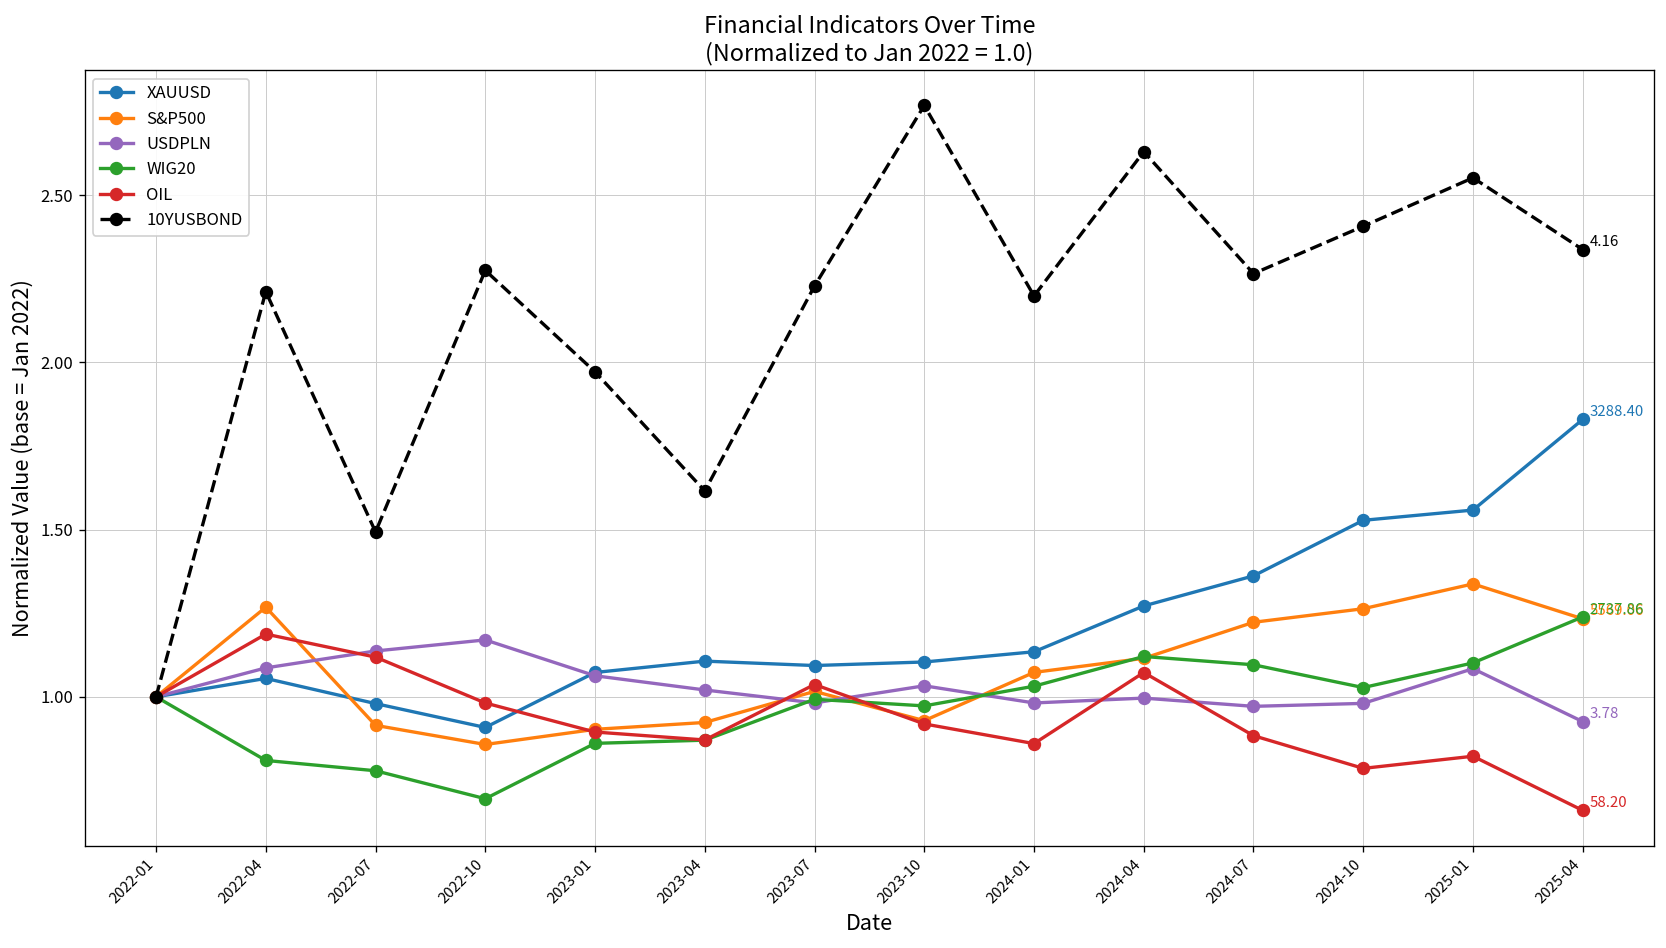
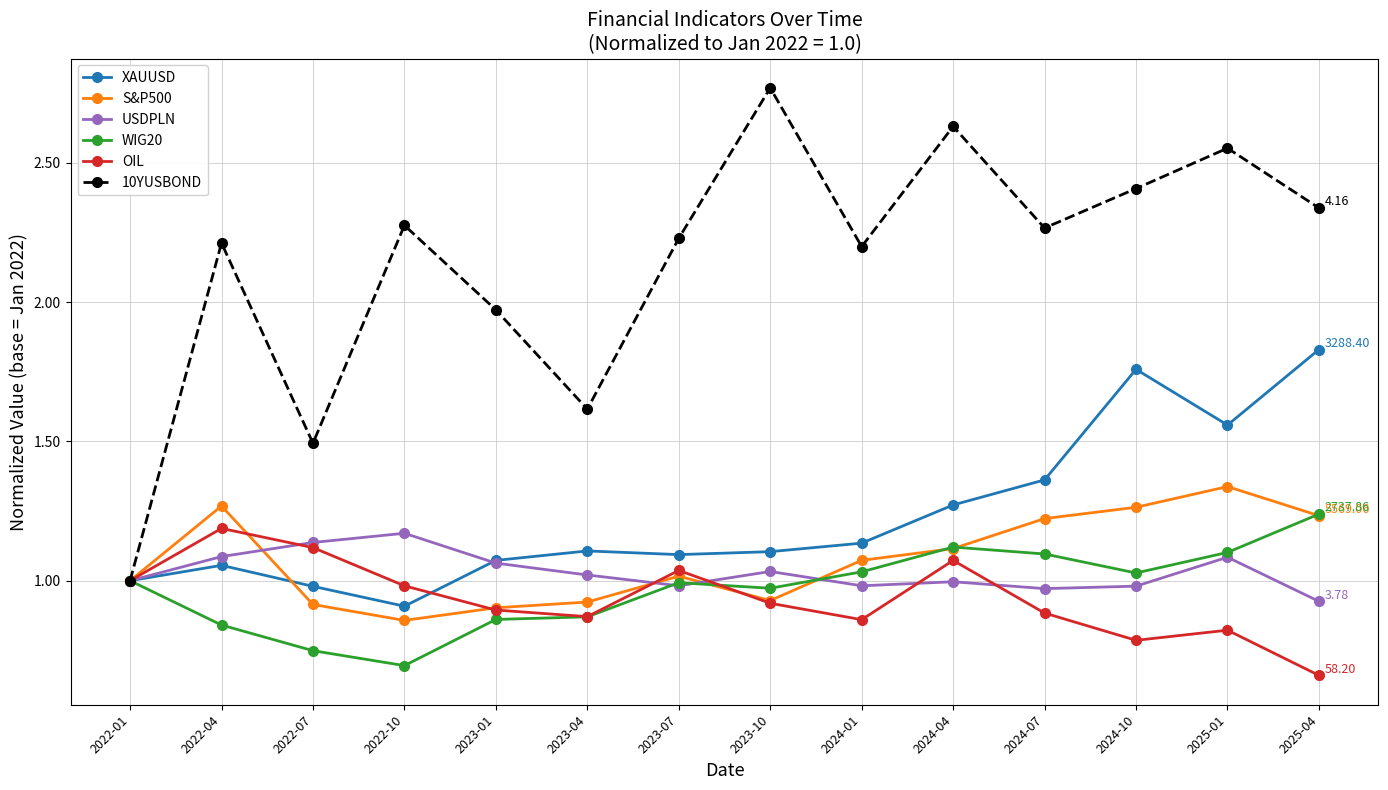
WIG20, 2022-04: 0.81 -> 0.84
WIG20, 2022-07: 0.78 -> 0.75
XAUUSD, 2024-10: 1.53 -> 1.76
